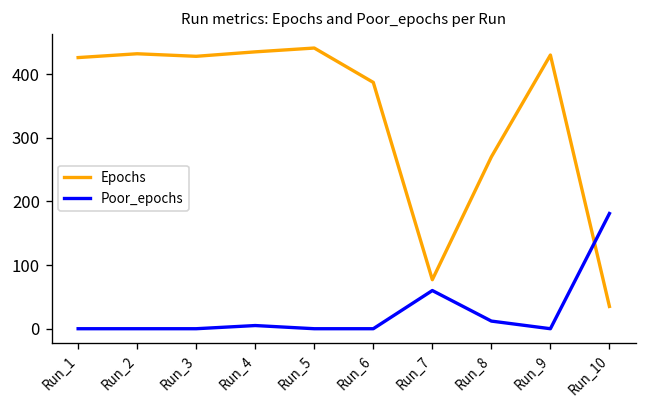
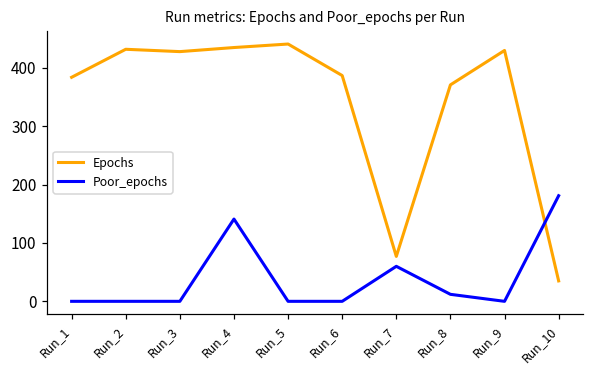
Epochs, Run_1: 430 -> 380
Poor_epochs, Run_4: 10 -> 140
Epochs, Run_8: 270 -> 370
